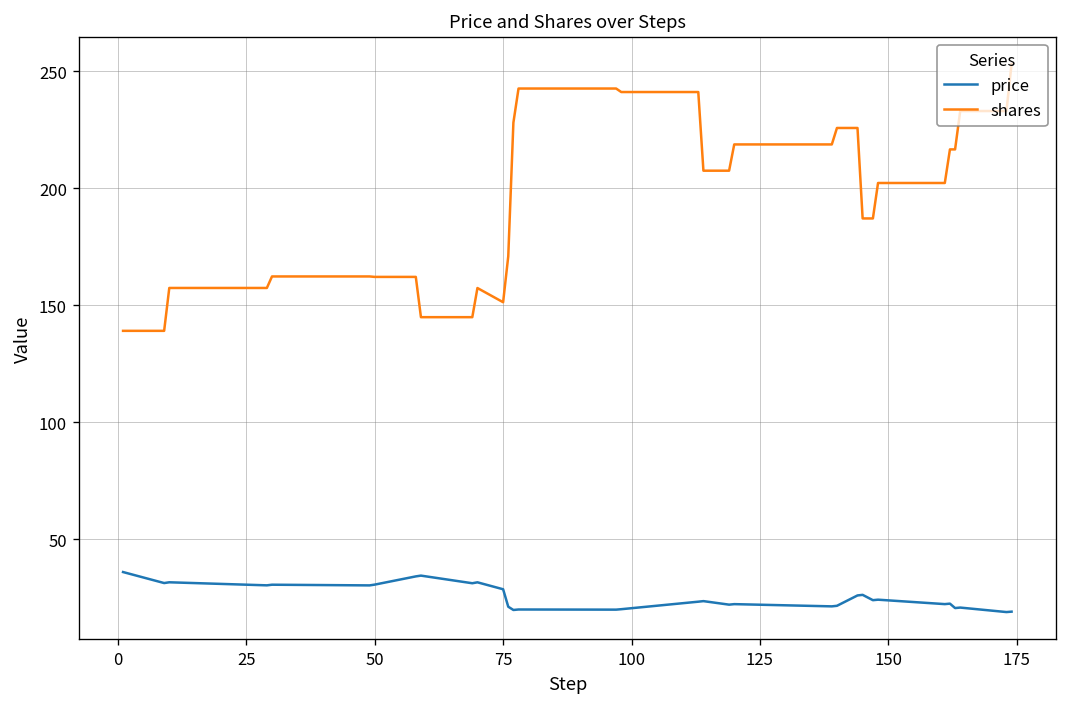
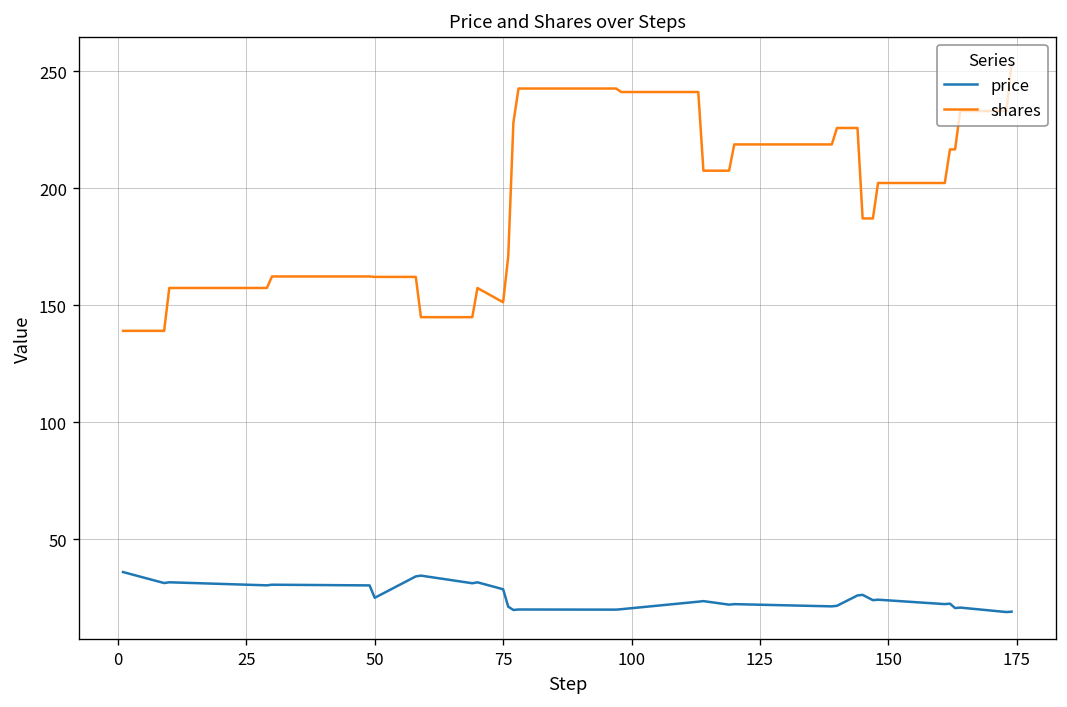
price, 50: 31 -> 25
